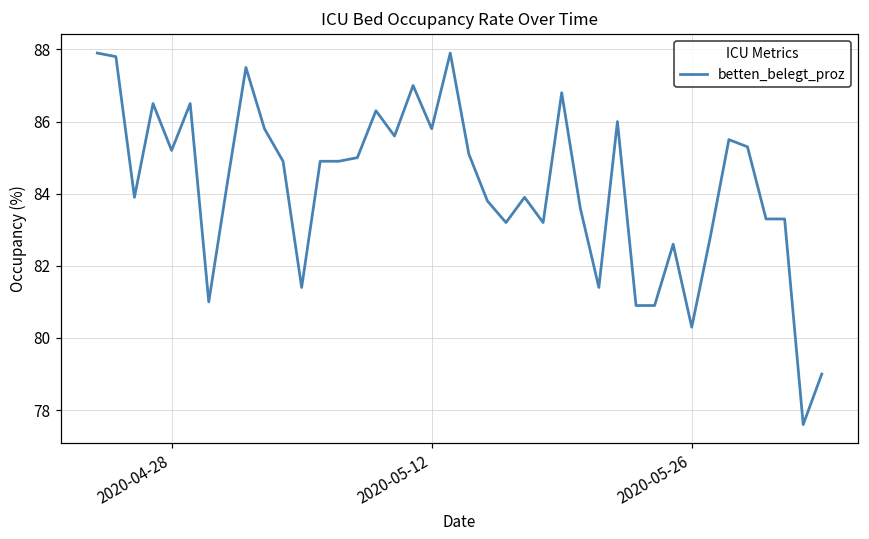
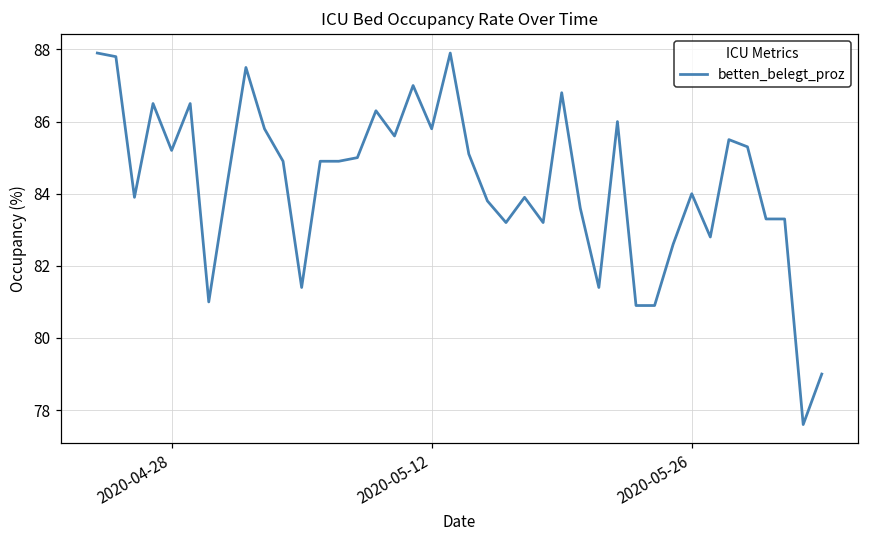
2020-05-26: 80.3 -> 84.0
